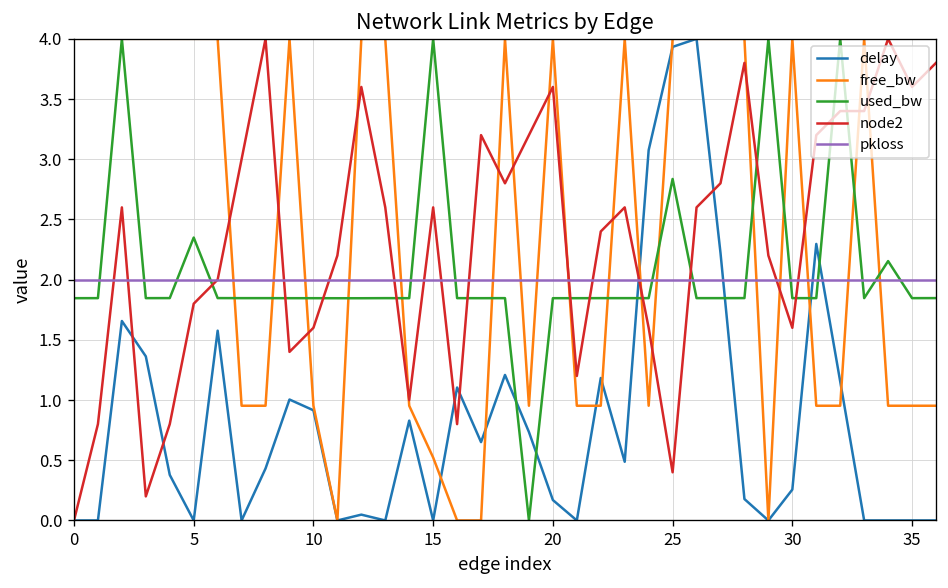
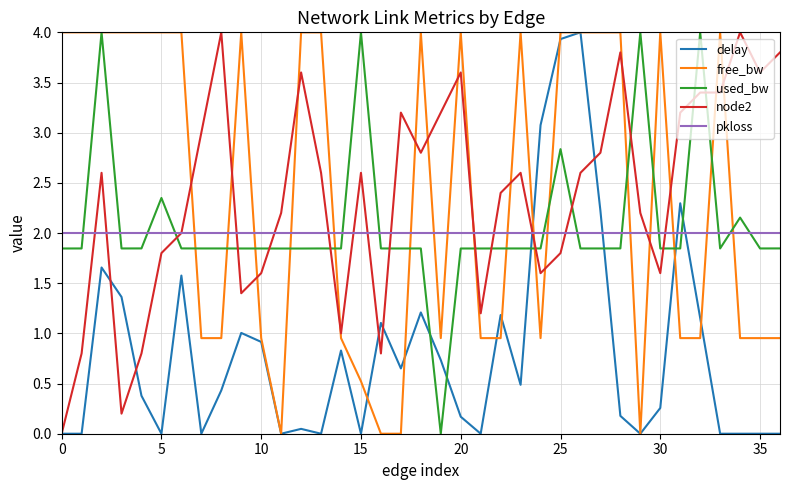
node2, 25: 0.40 -> 1.80
